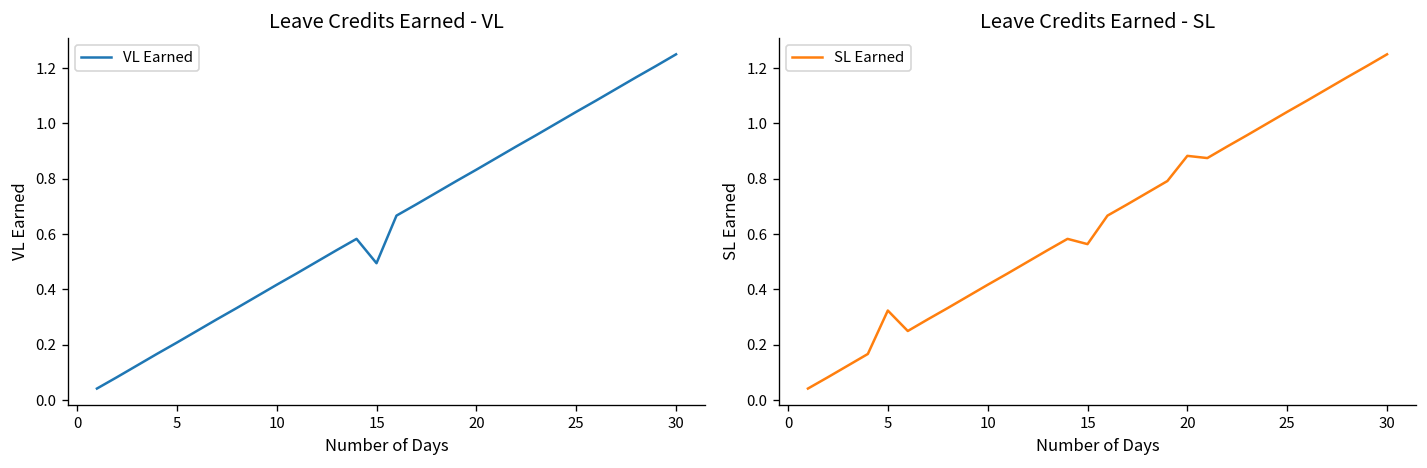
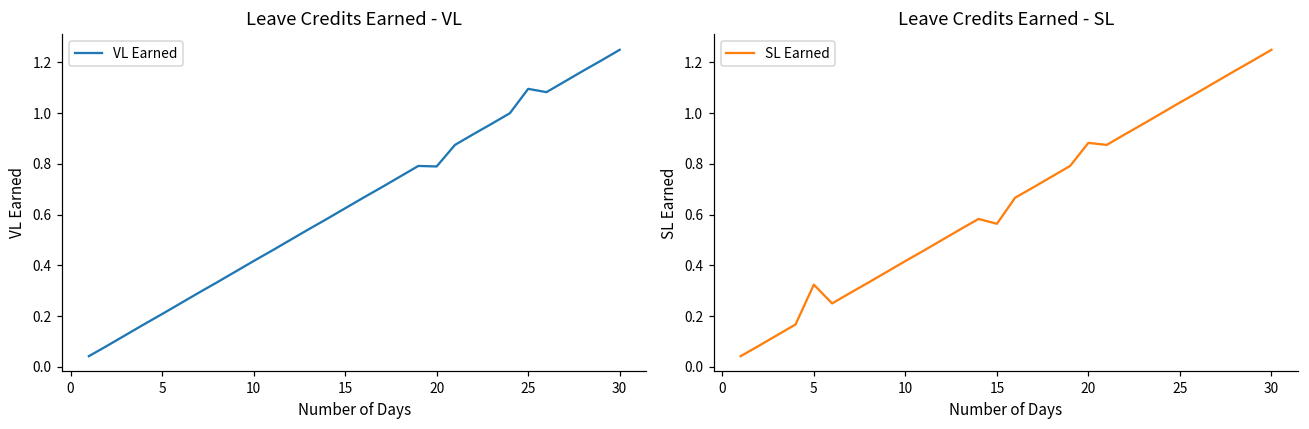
Leave Credits Earned - VL, 15: 0.50 -> 0.63
Leave Credits Earned - VL, 20: 0.83 -> 0.79
Leave Credits Earned - VL, 25: 1.04 -> 1.10
